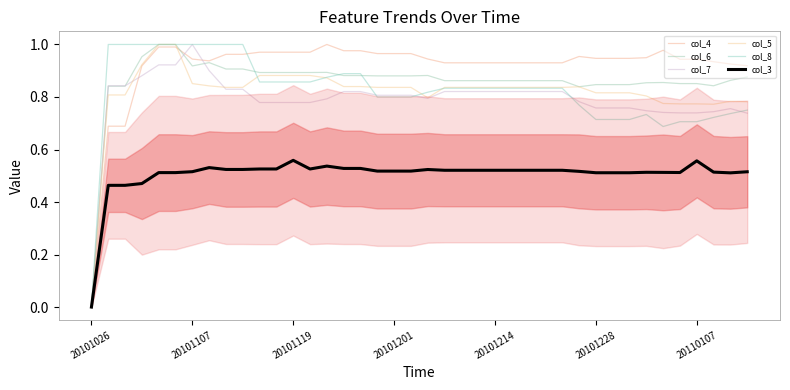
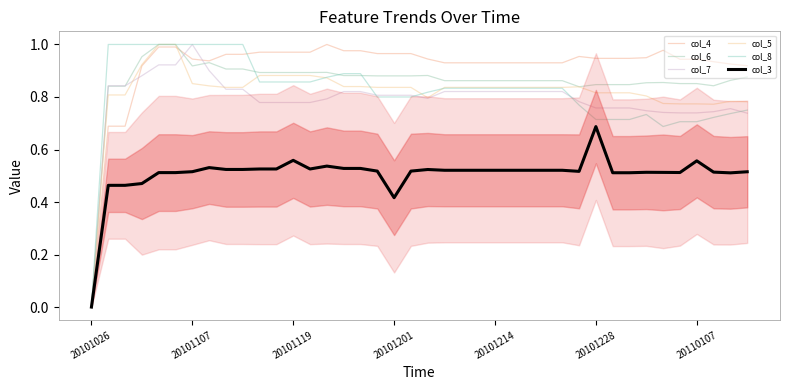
col_3, 20101201: 0.52 -> 0.42
col_3, 20101228: 0.51 -> 0.69
